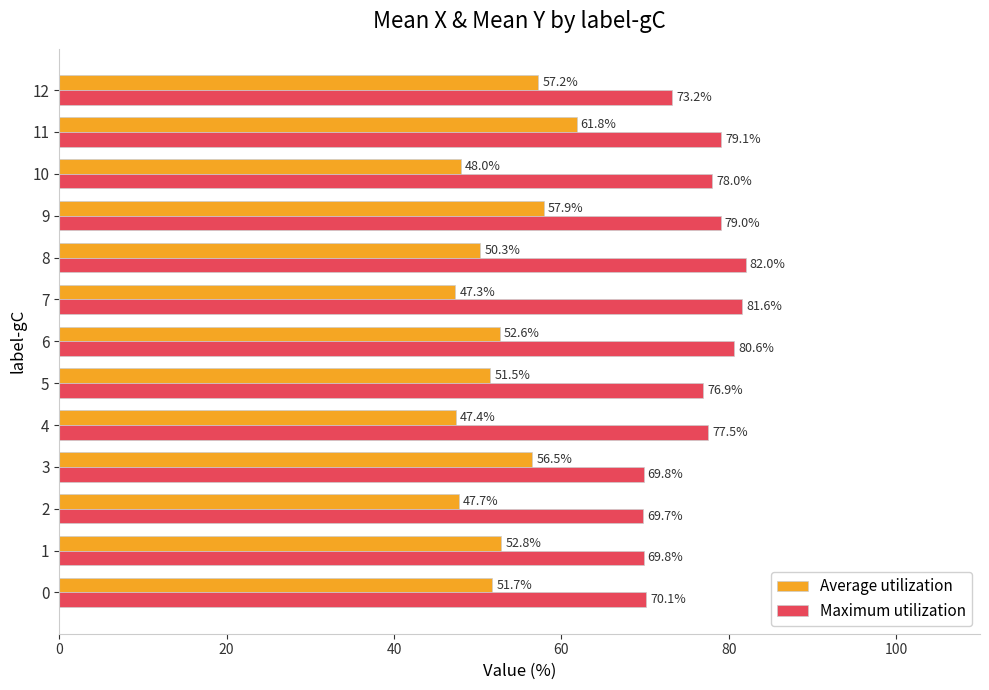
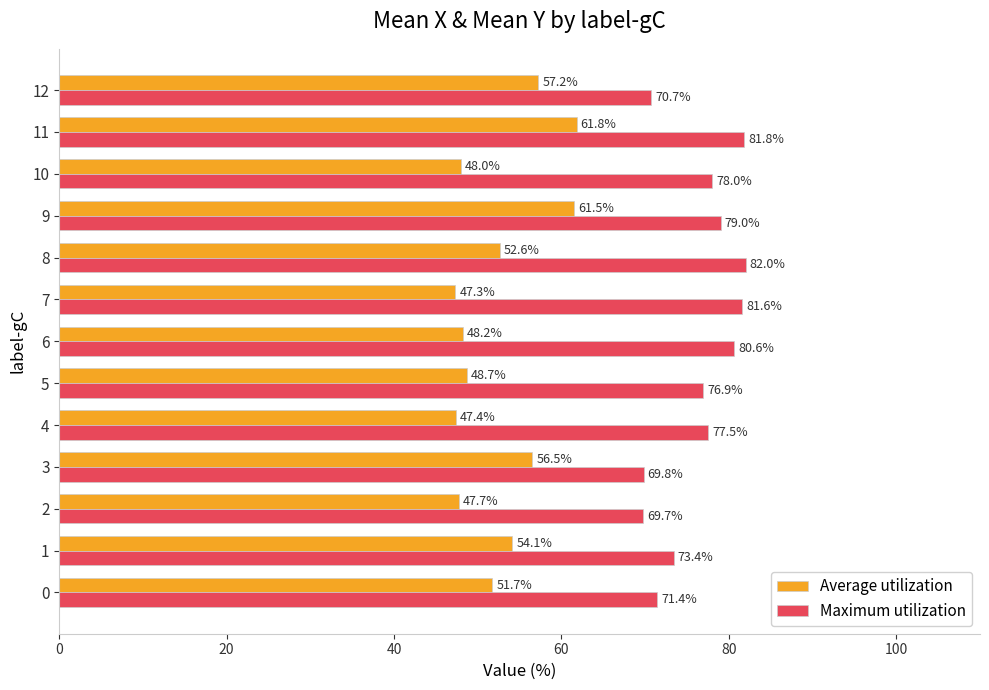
Maximum utilization, 12: 73.2% -> 70.7%
Maximum utilization, 11: 79.1% -> 81.8%
Average utilization, 9: 57.9% -> 61.5%
Average utilization, 8: 50.3% -> 52.6%
Average utilization, 6: 52.6% -> 48.2%
Average utilization, 5: 51.5% -> 48.7%
Average utilization, 1: 52.8% -> 54.1%
Maximum utilization, 1: 69.8% -> 73.4%
Maximum utilization, 0: 70.1% -> 71.4%
